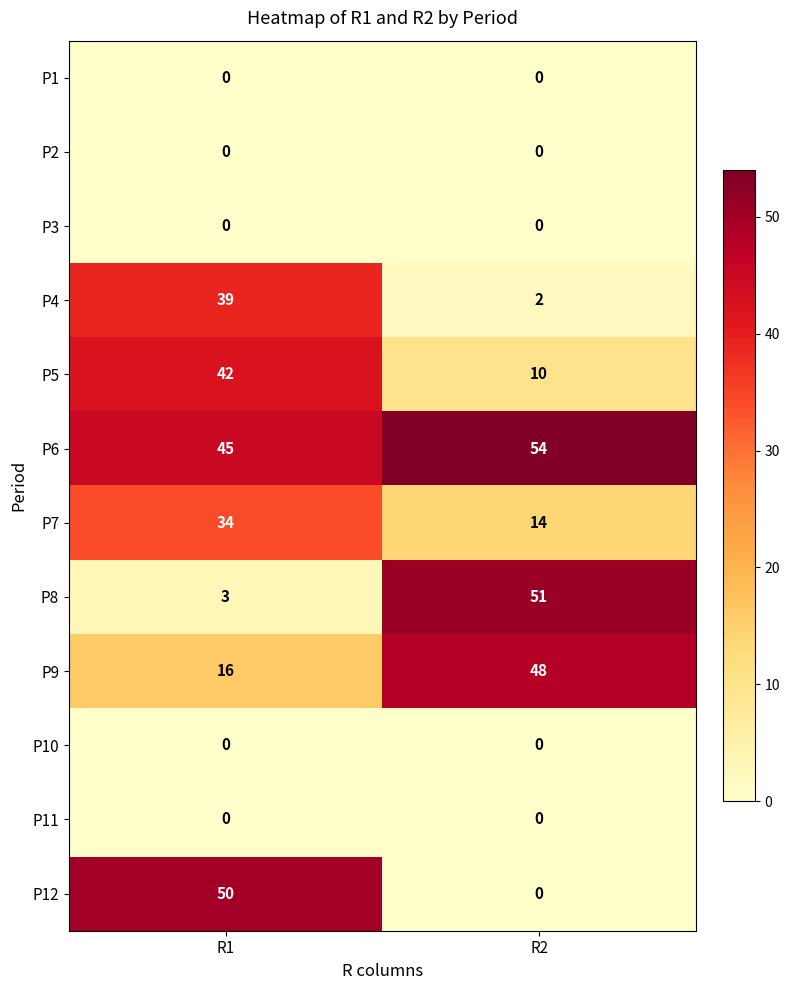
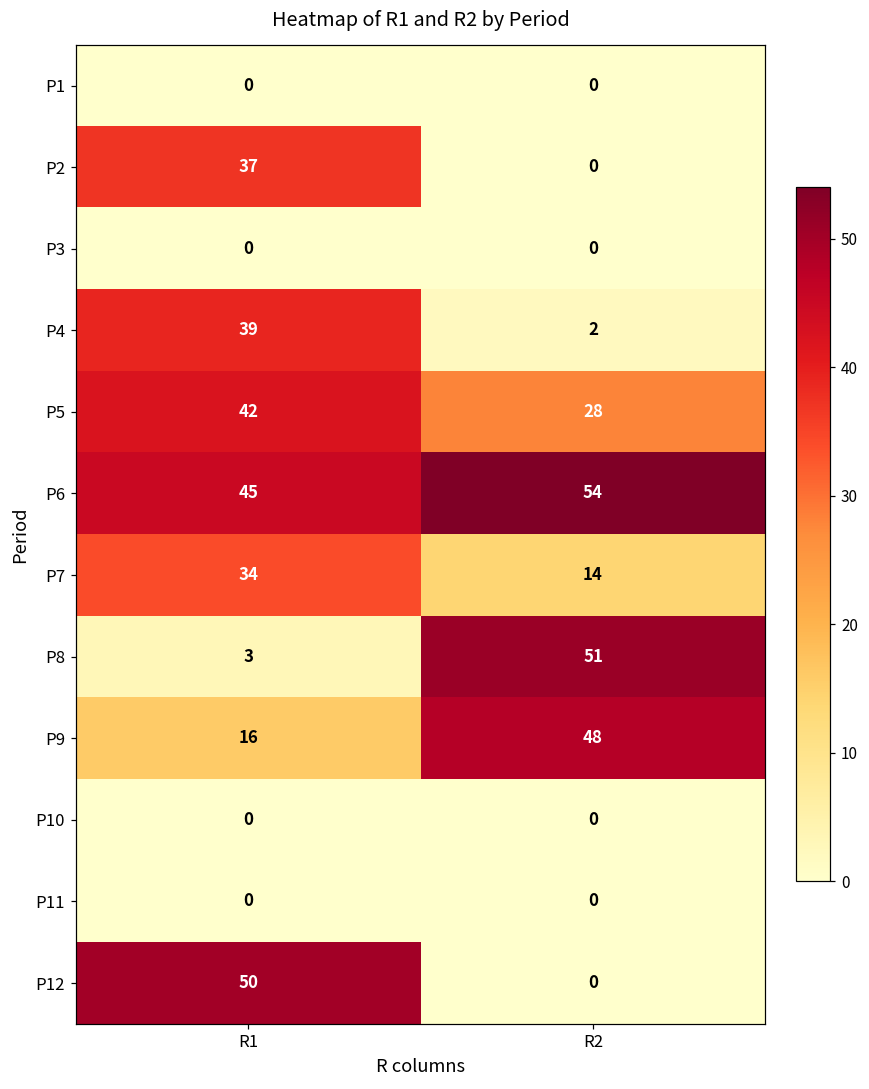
P2, R1: 0 -> 37
P5, R2: 10 -> 28
